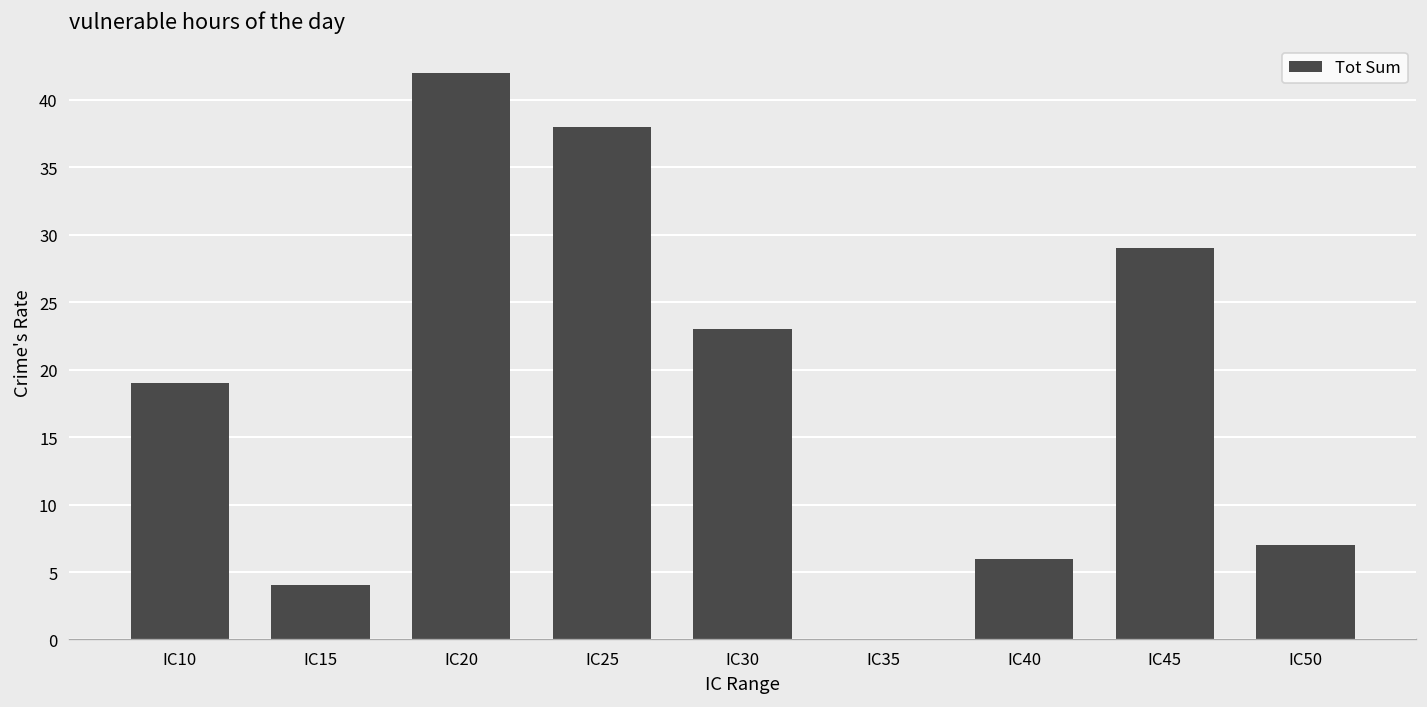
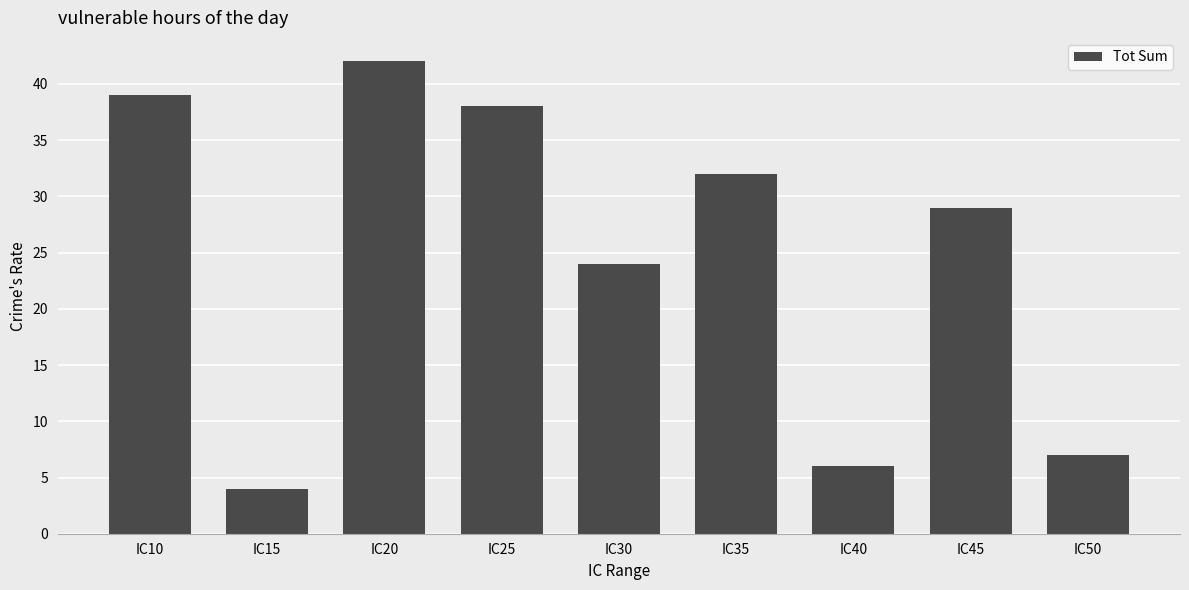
IC10: 19 -> 39
IC30: 23 -> 24
IC35: 0 -> 32
